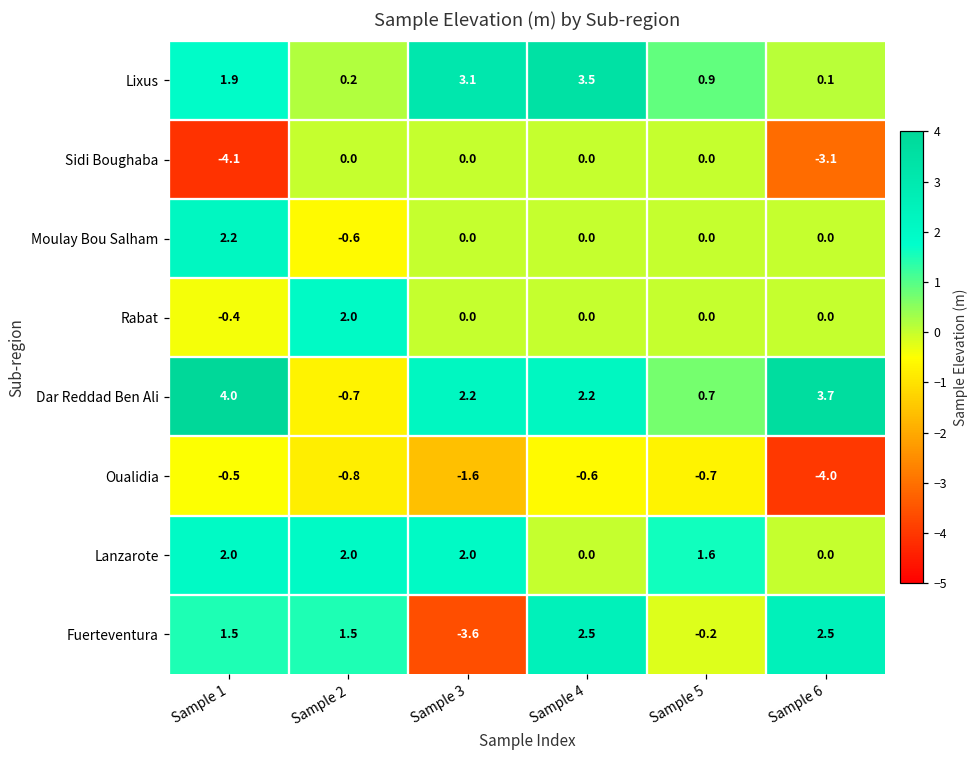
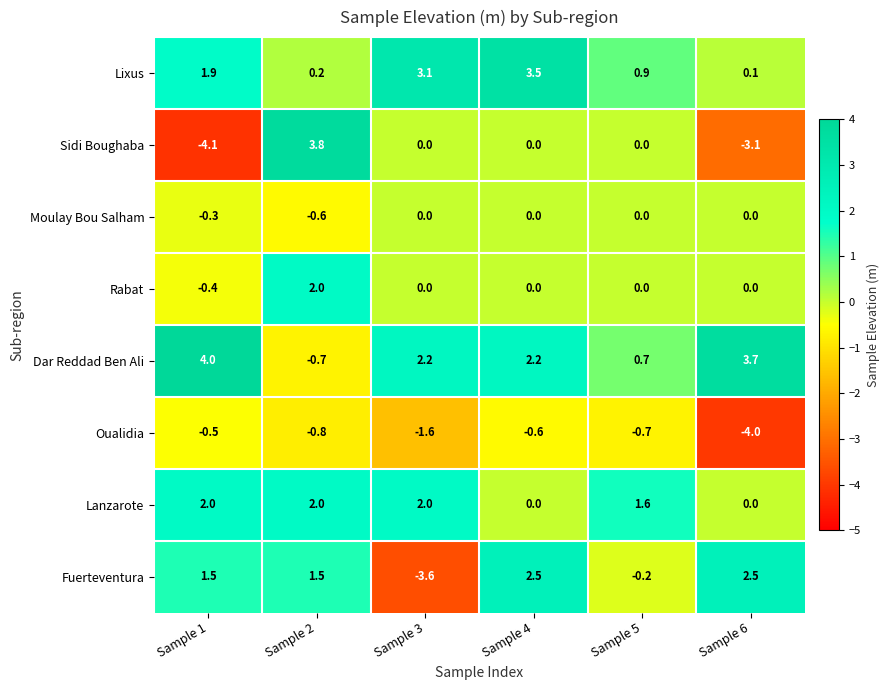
Sidi Boughaba, Sample 2: 0.0 -> 3.8
Moulay Bou Salham, Sample 1: 2.2 -> -0.3
